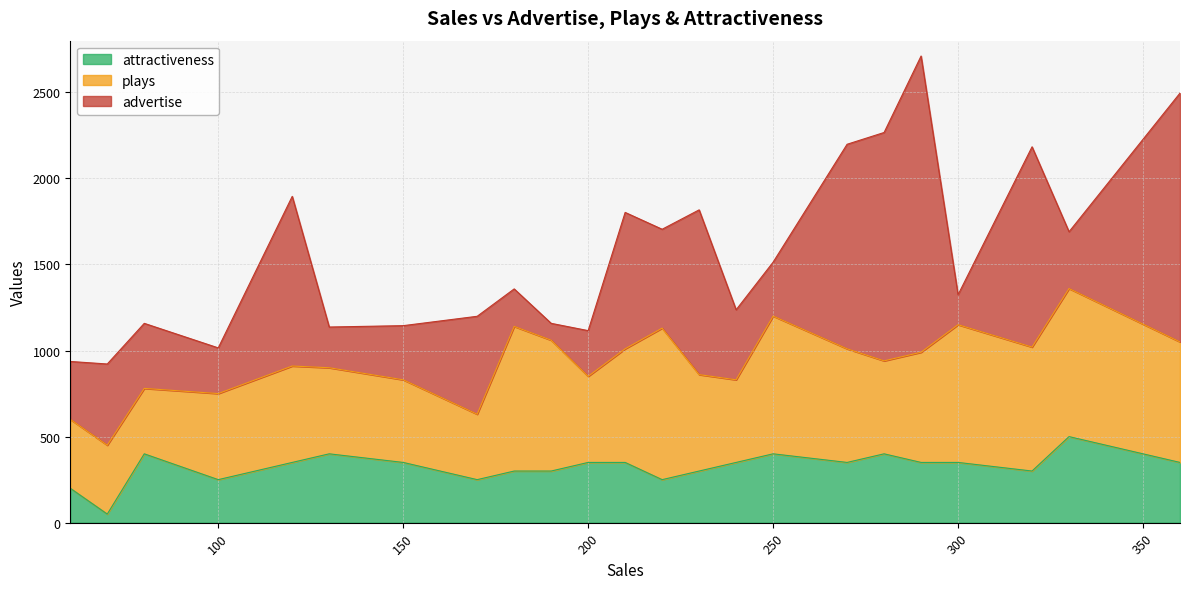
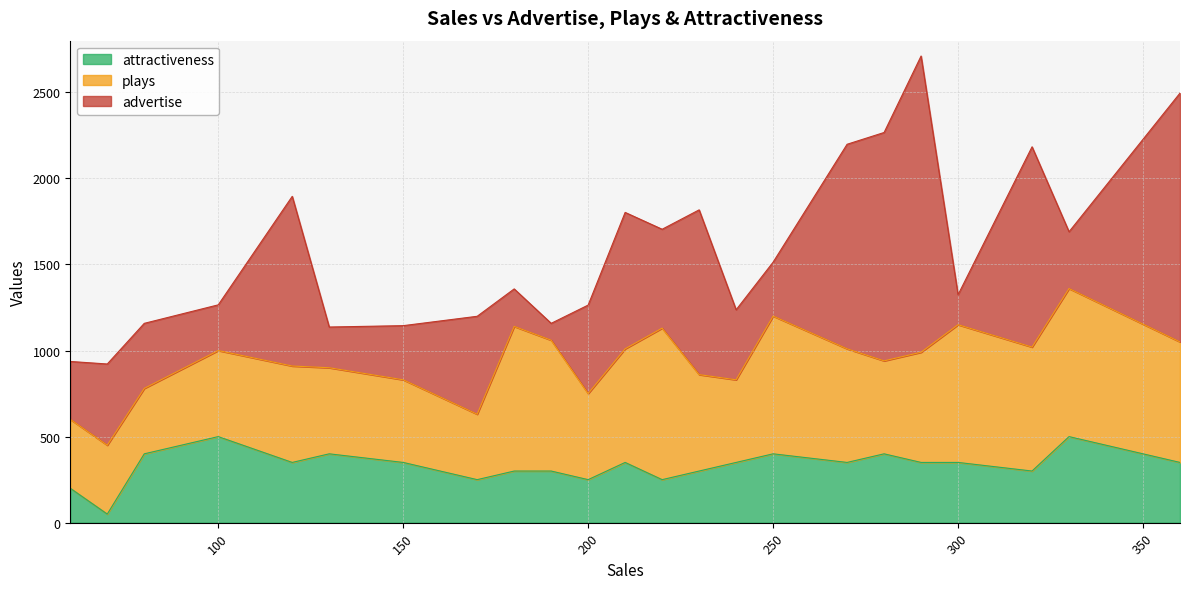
attractiveness, 100: 250 -> 500
attractiveness, 200: 350 -> 250
advertise, 200: 270 -> 510
